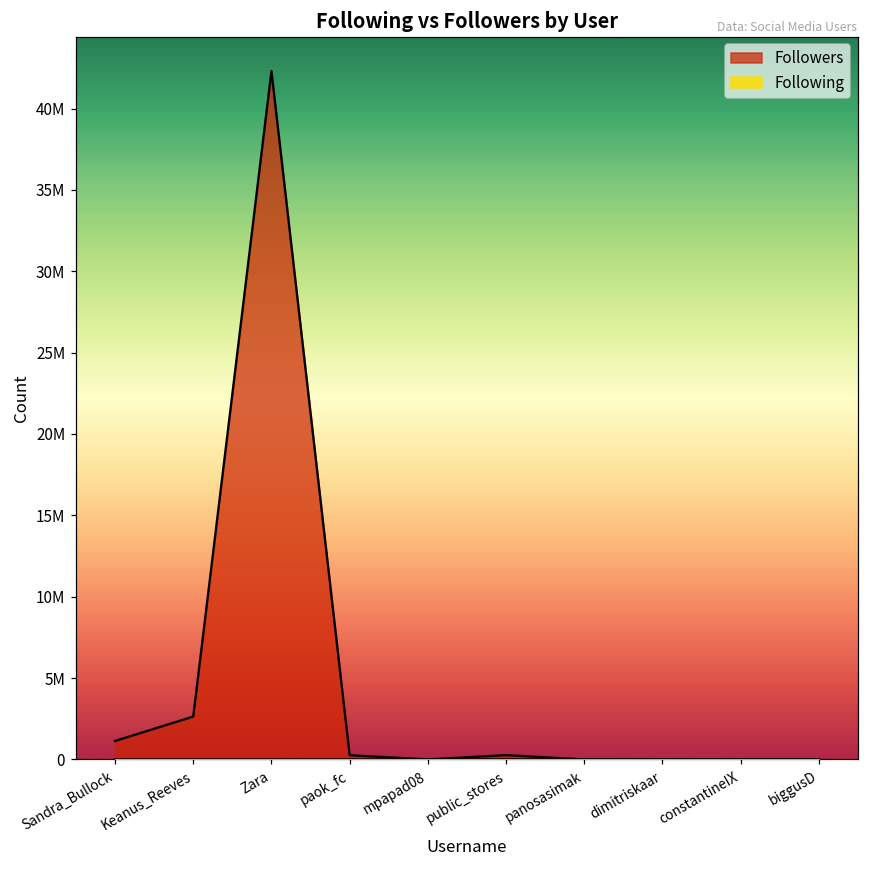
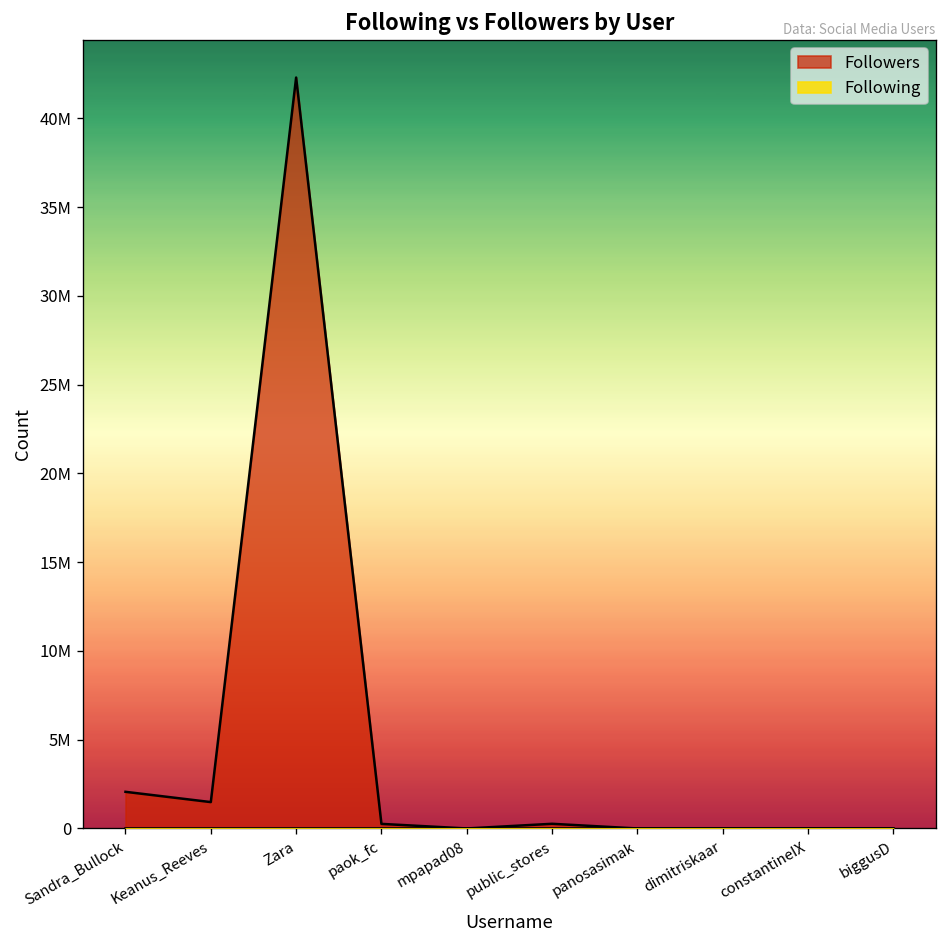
Followers, Sandra_Bullock: 1100000 -> 2100000
Followers, Keanus_Reeves: 2600000 -> 1500000
